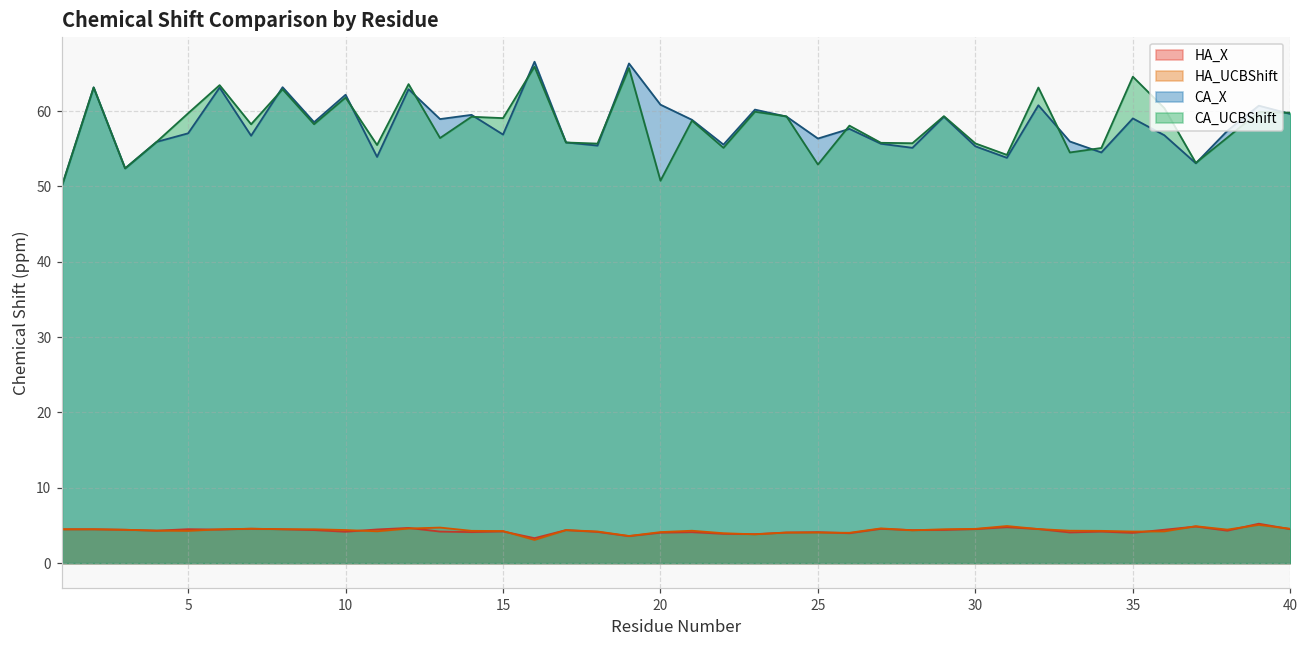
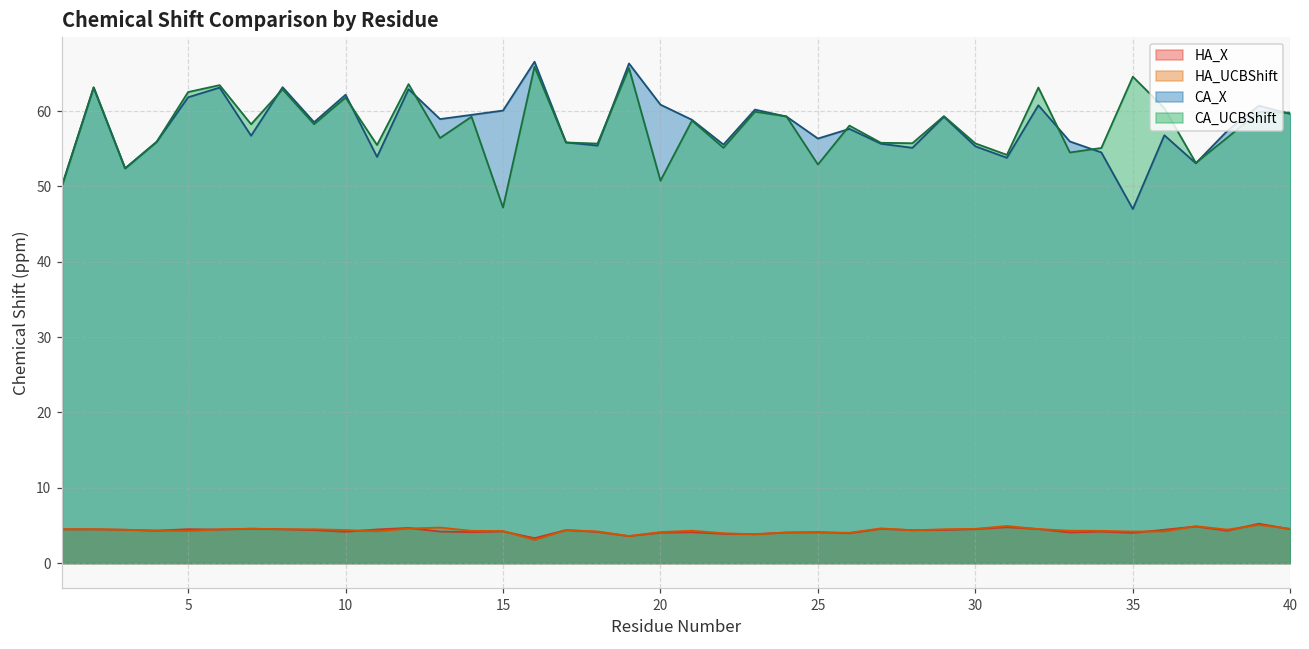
CA_X, 5: 57 -> 62
CA_UCBShift, 5: 60 -> 63
CA_X, 15: 57 -> 60
CA_UCBShift, 15: 59 -> 47
CA_X, 35: 59 -> 47
